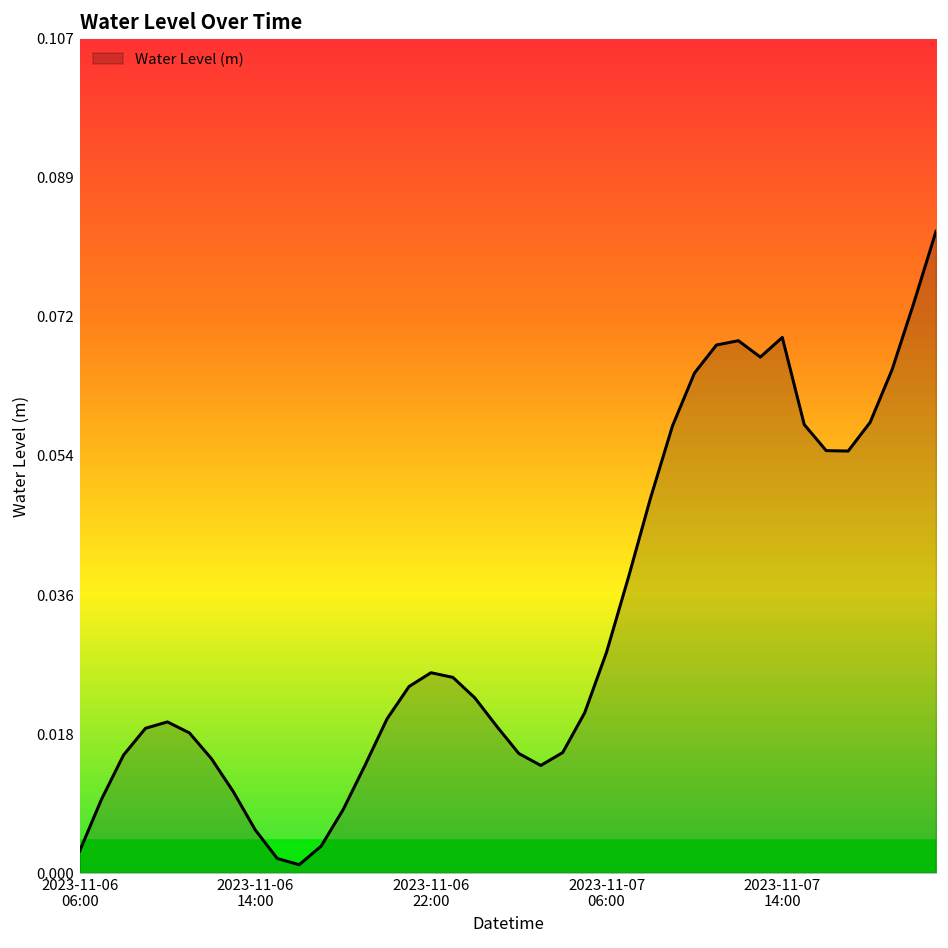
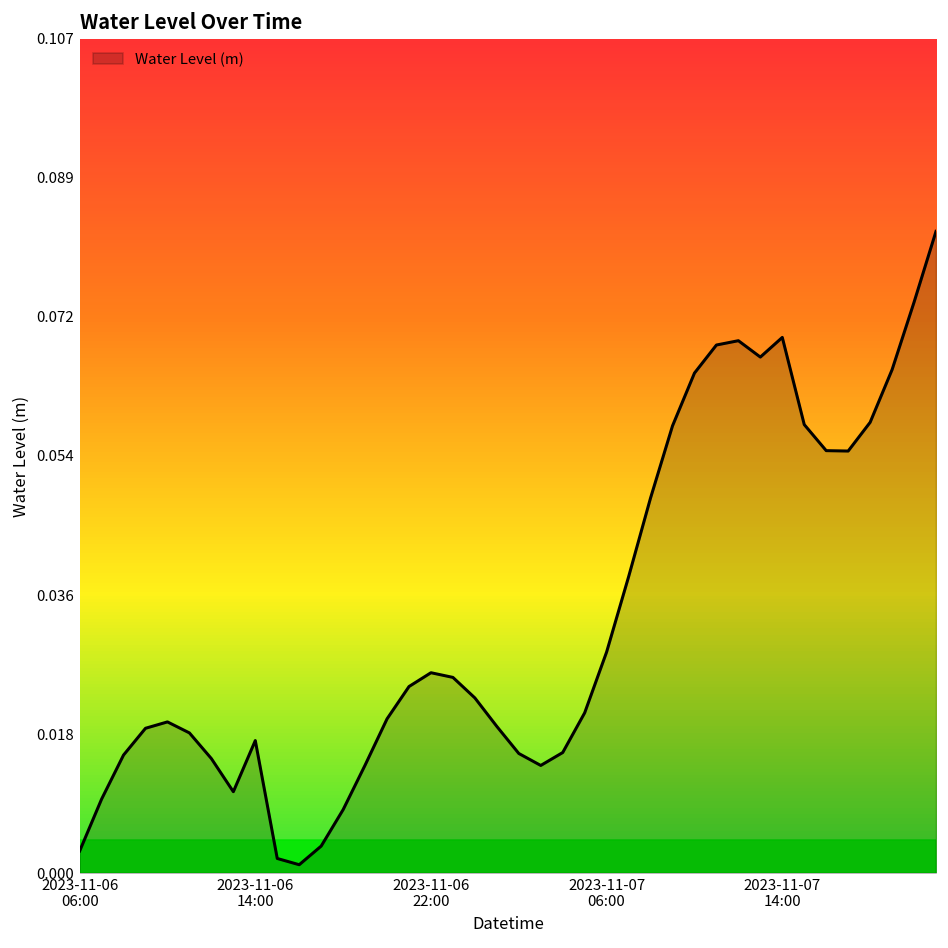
2023-11-06 14:00: 0.006 -> 0.017
